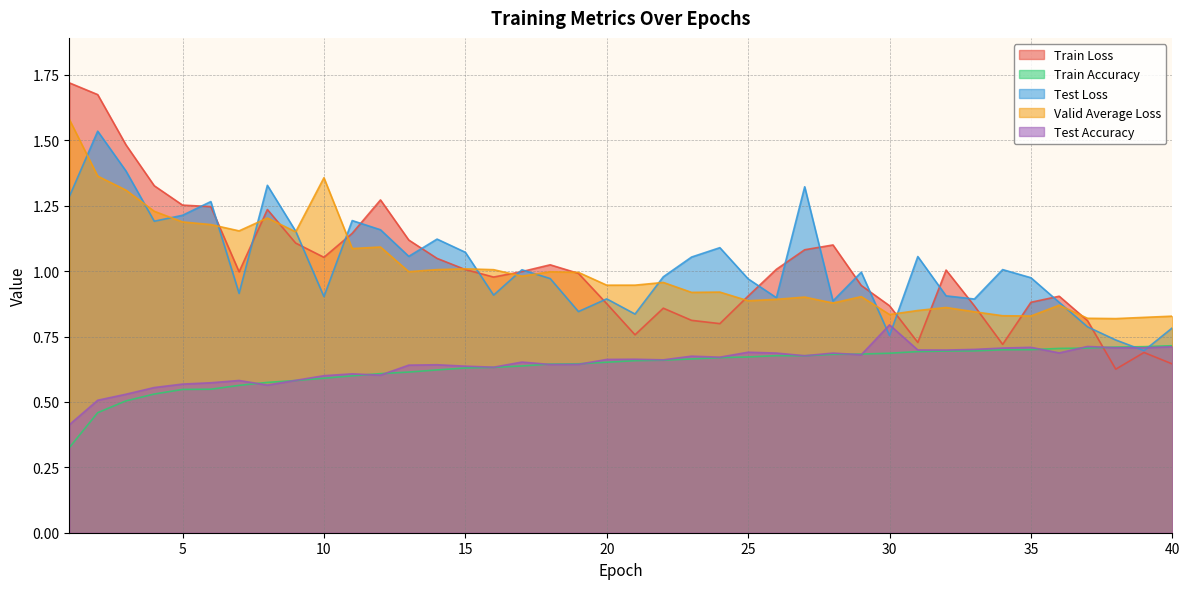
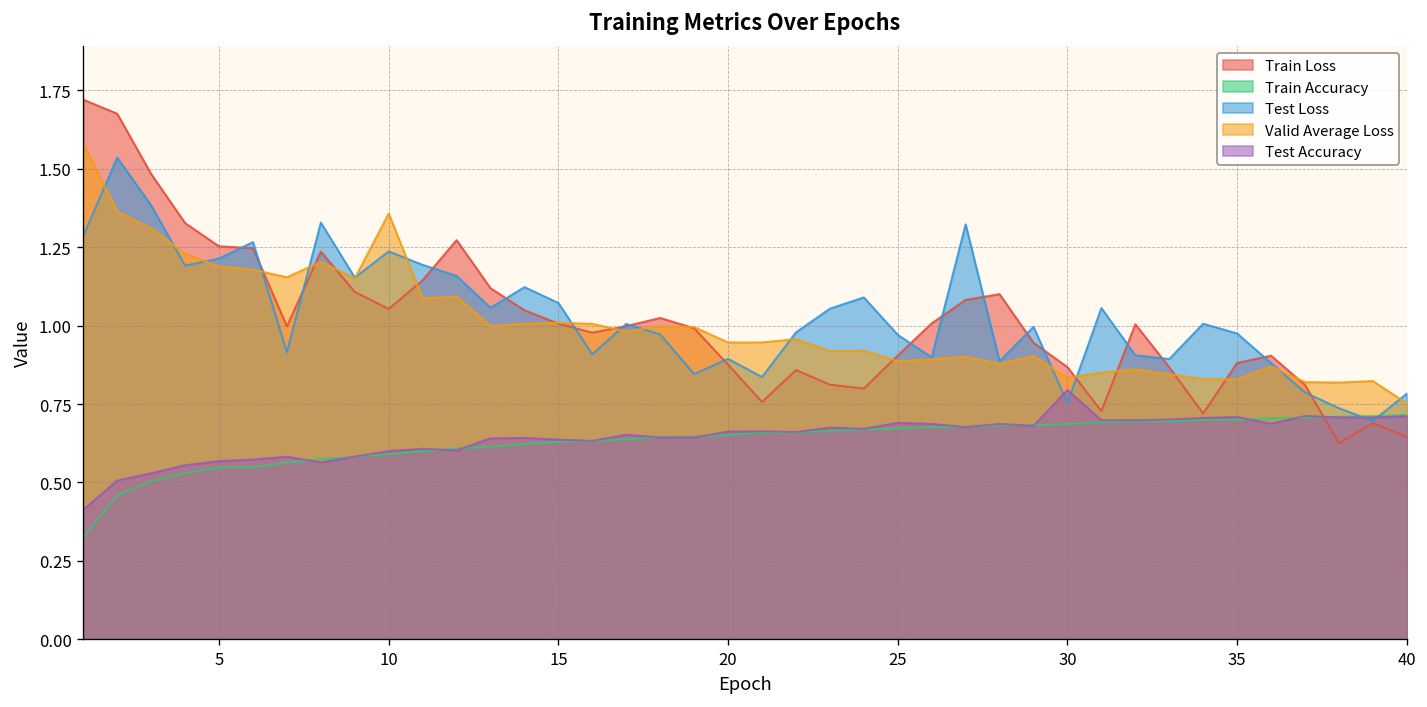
Test Loss, 10: 0.90 -> 1.24
Valid Average Loss, 40: 0.83 -> 0.75
